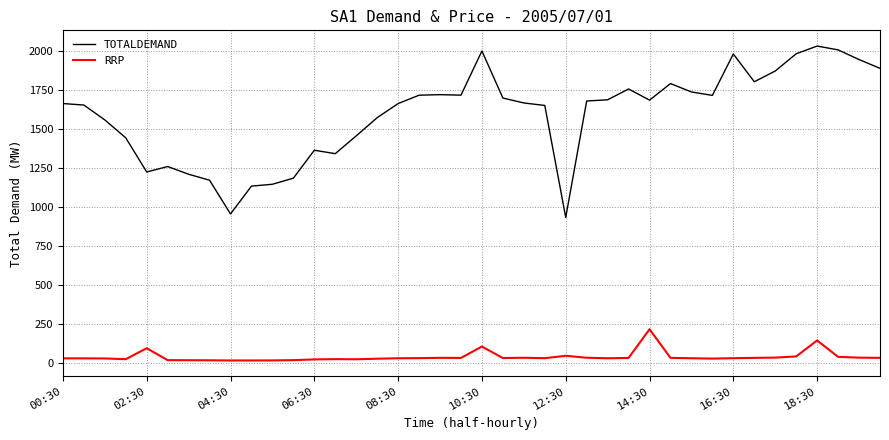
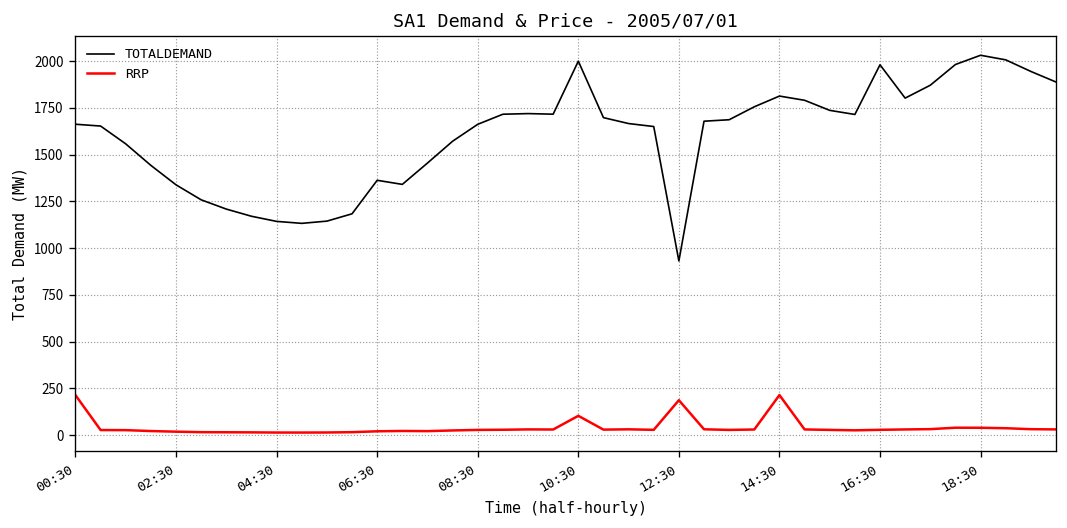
RRP, 00:30: 30 -> 210
TOTALDEMAND, 02:30: 1220 -> 1340
RRP, 02:30: 90 -> 20
TOTALDEMAND, 04:30: 950 -> 1140
RRP, 12:30: 40 -> 190
TOTALDEMAND, 14:30: 1680 -> 1810
RRP, 18:30: 140 -> 40
